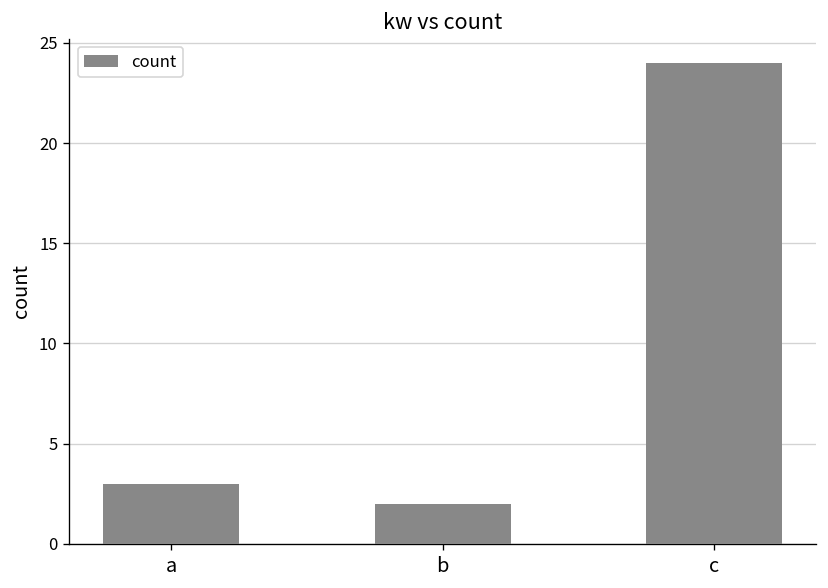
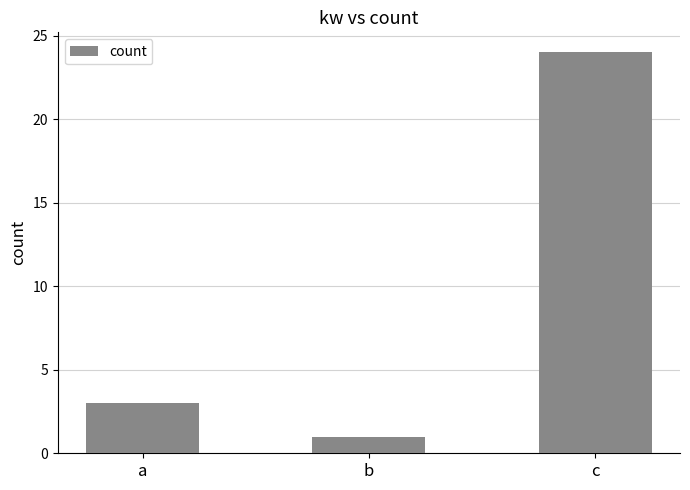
b: 2 -> 1
